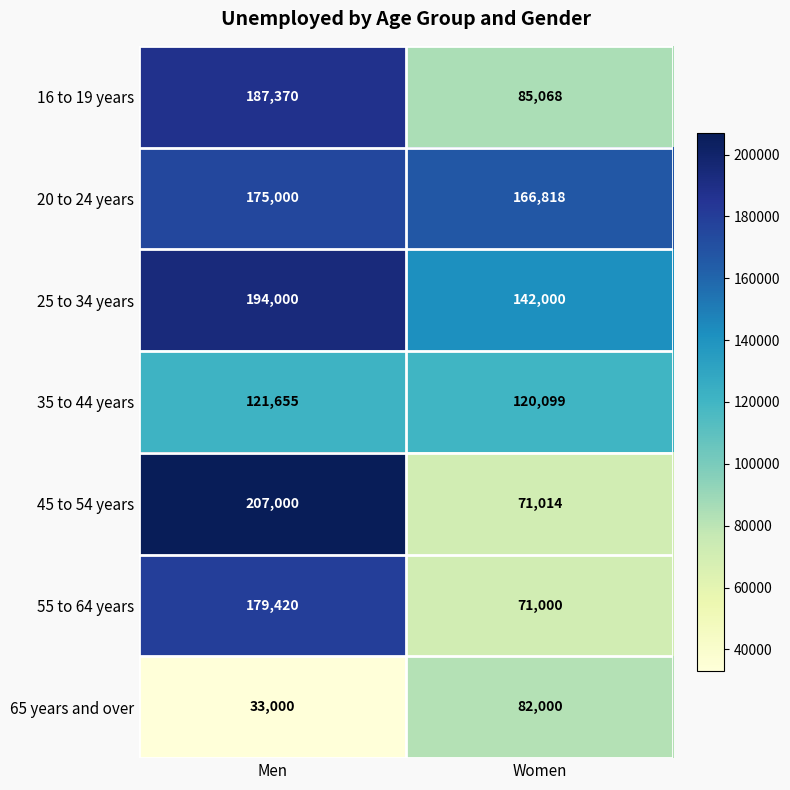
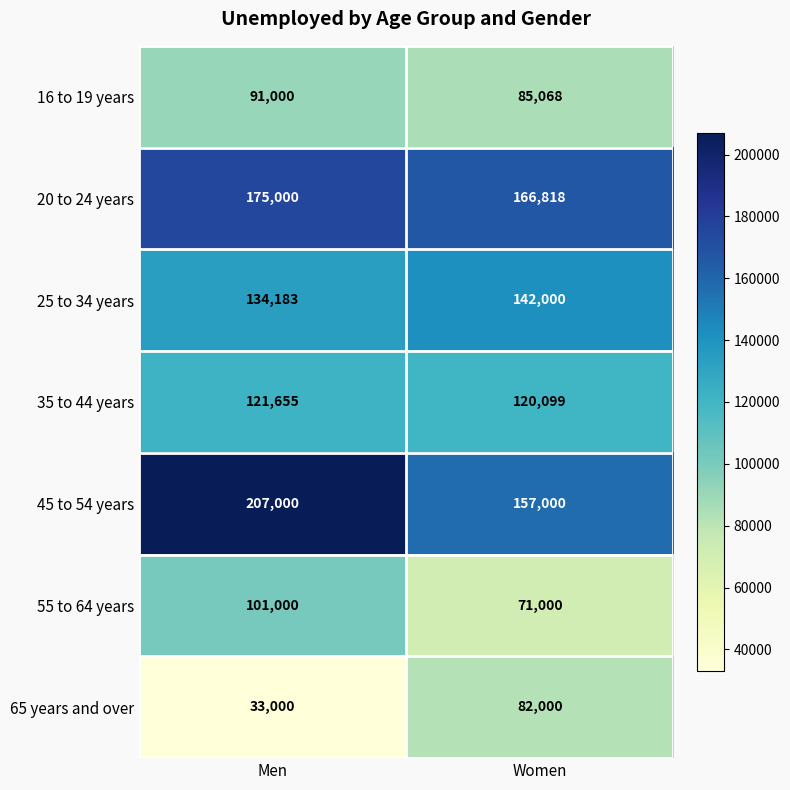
16 to 19 years, Men: 187,370 -> 91,000
25 to 34 years, Men: 194,000 -> 134,183
45 to 54 years, Women: 71,014 -> 157,000
55 to 64 years, Men: 179,420 -> 101,000
